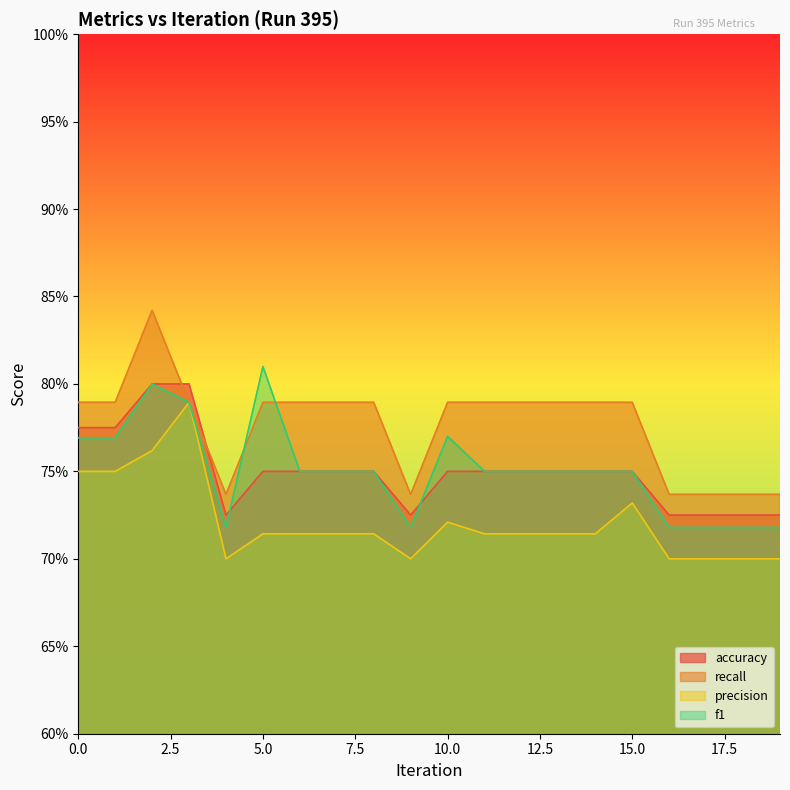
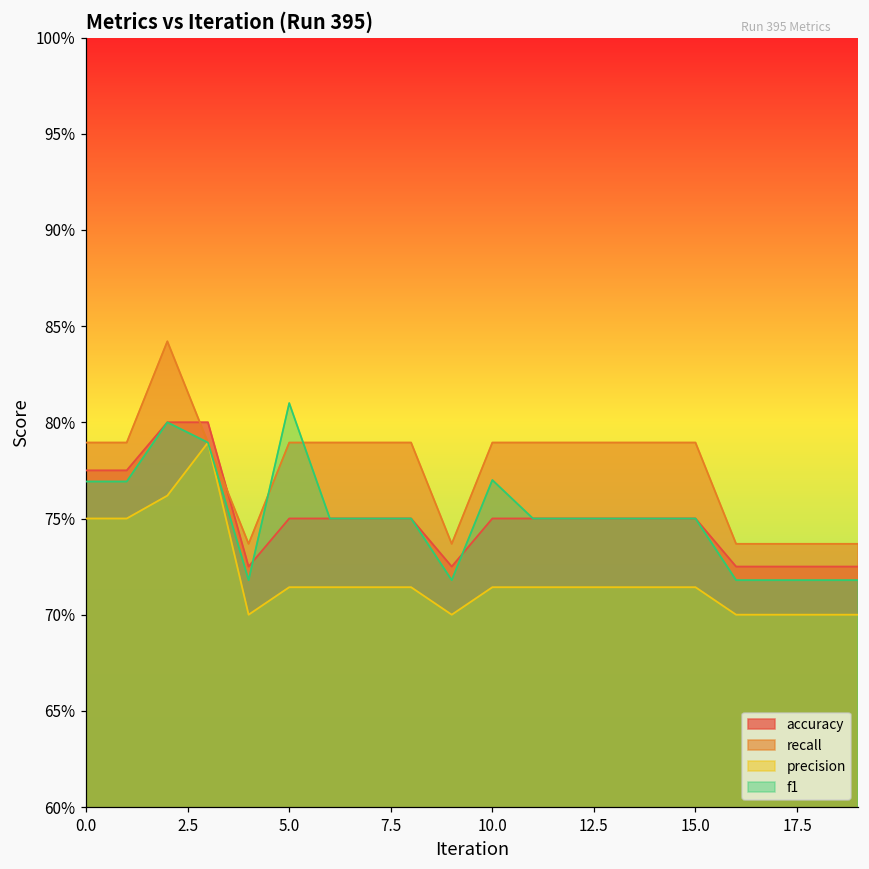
precision, 10.0: 72.1% -> 71.4%
precision, 15.0: 73.2% -> 71.4%
